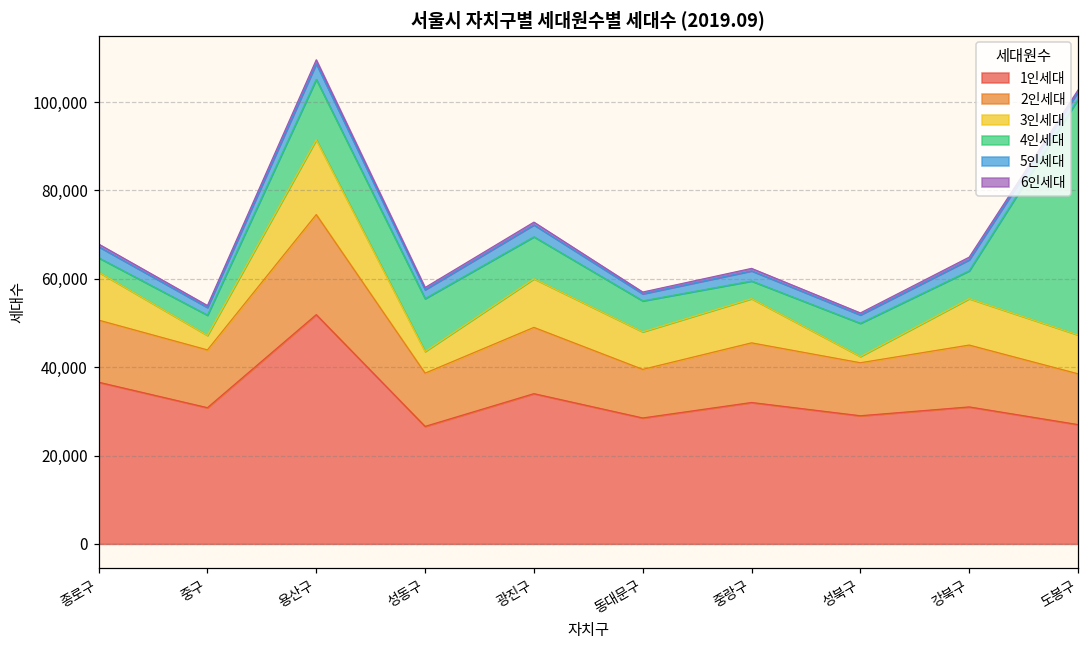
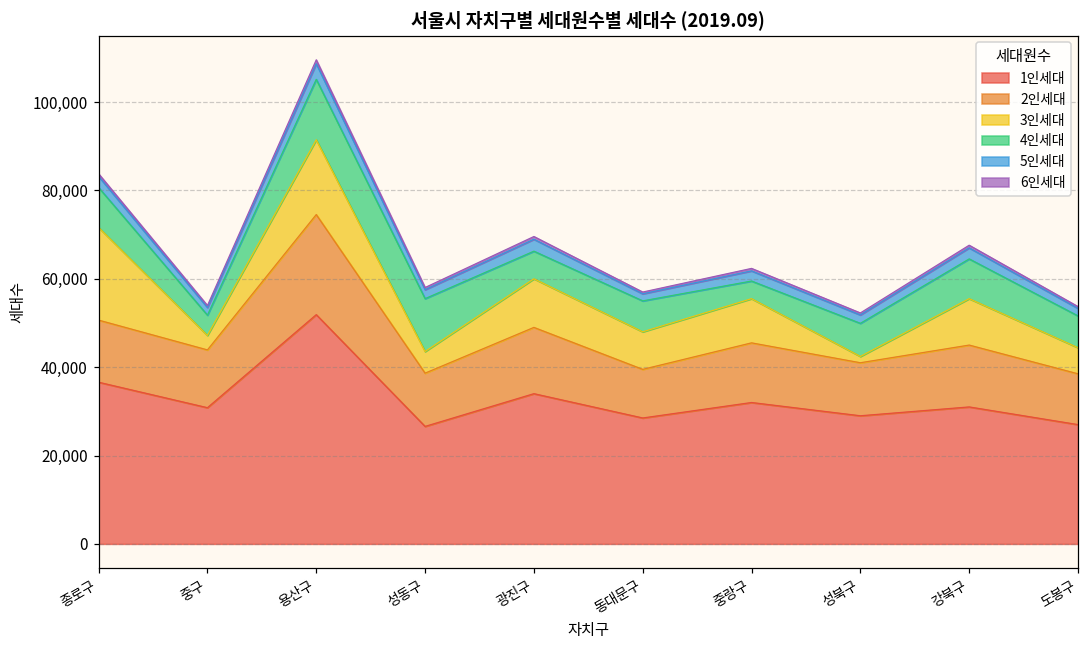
3인세대, 종로구: 11,000 -> 21,000
4인세대, 종로구: 3,000 -> 9,000
4인세대, 광진구: 10,000 -> 6,000
4인세대, 강북구: 6,000 -> 9,000
3인세대, 도봉구: 9,000 -> 6,000
4인세대, 도봉구: 53,000 -> 7,000
